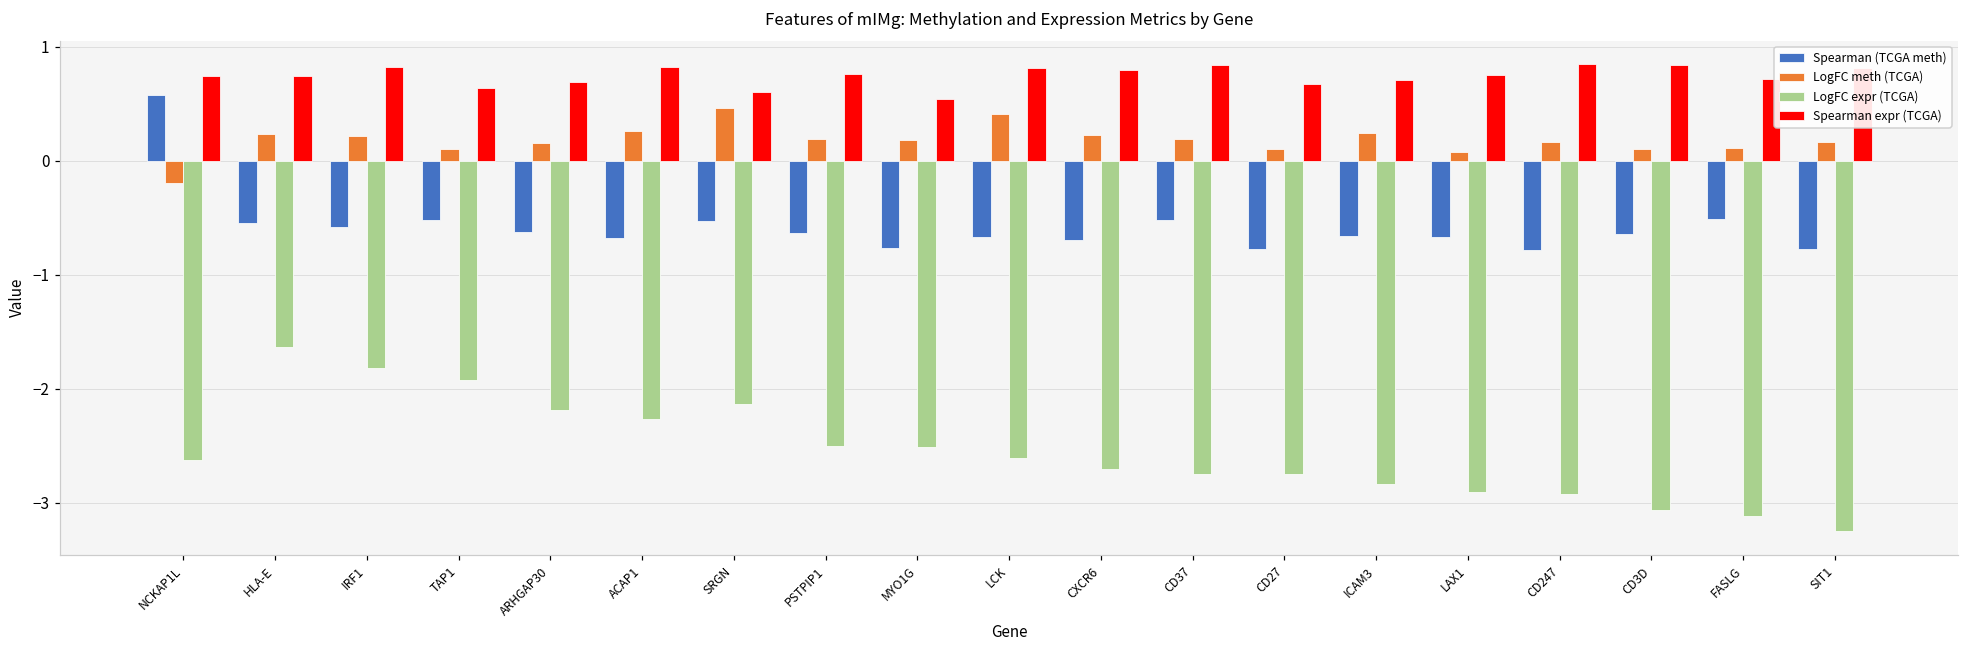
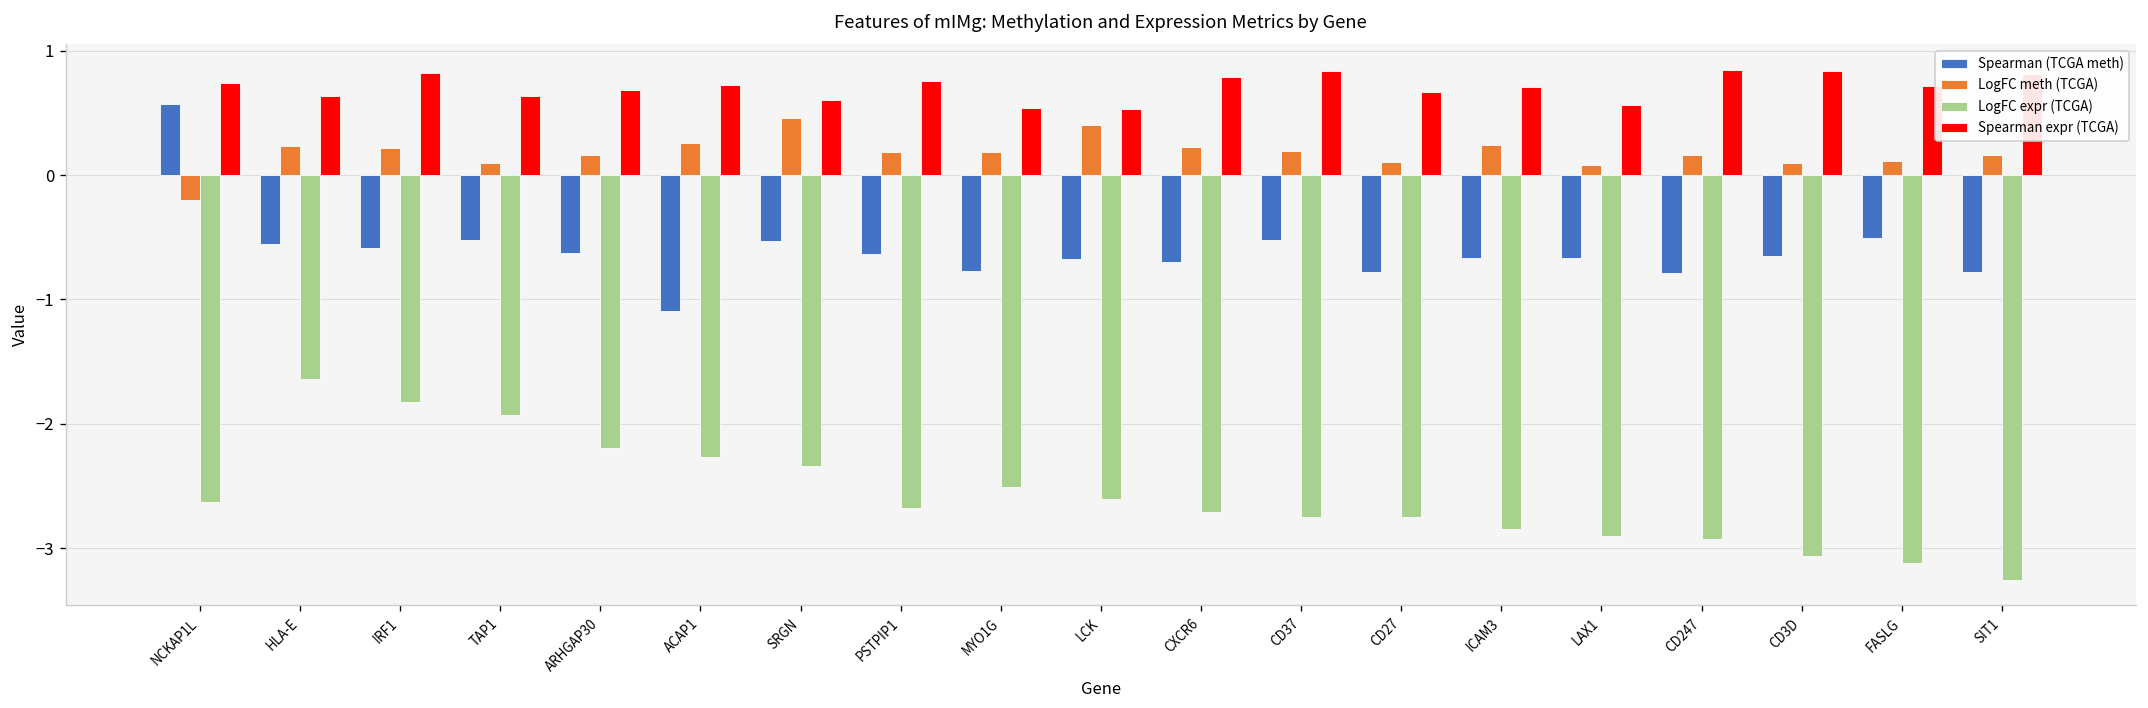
Spearman expr (TCGA), HLA-E: 0.74 -> 0.64
Spearman (TCGA meth), ACAP1: -0.68 -> -1.10
Spearman expr (TCGA), ACAP1: 0.82 -> 0.73
LogFC expr (TCGA), SRGN: -2.14 -> -2.34
LogFC expr (TCGA), PSTPIP1: -2.50 -> -2.67
Spearman expr (TCGA), LCK: 0.81 -> 0.53
Spearman expr (TCGA), LAX1: 0.75 -> 0.57
